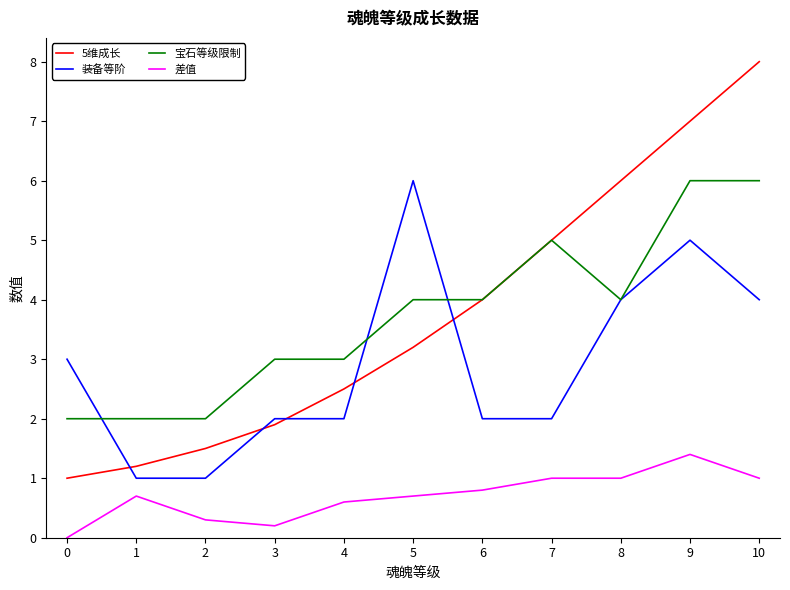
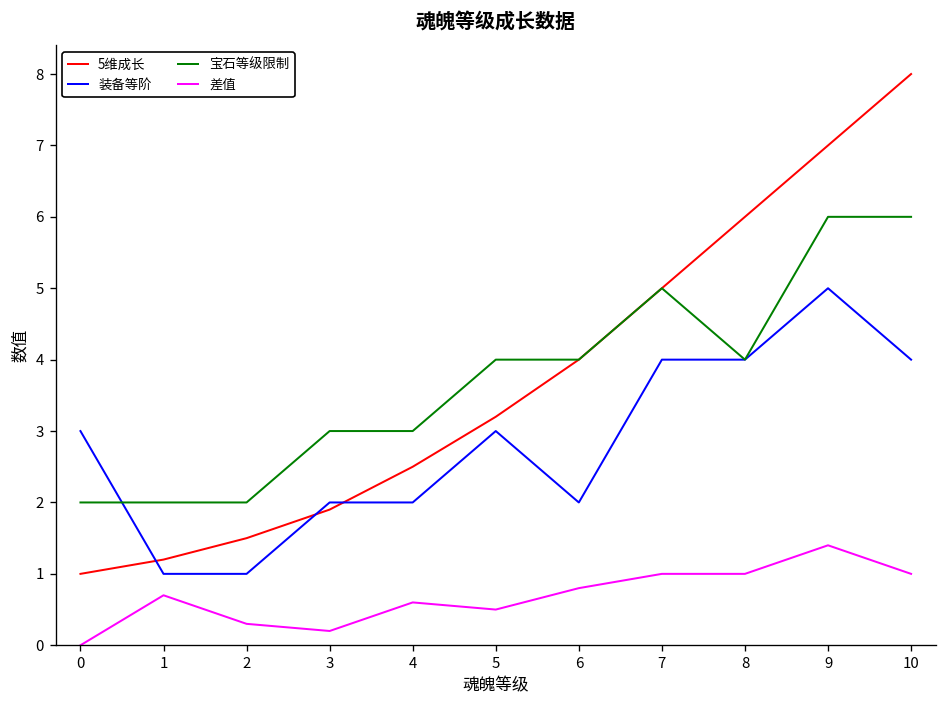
装备等阶, 5: 6 -> 3
差值, 5: 0.7 -> 0.5
装备等阶, 7: 2 -> 4
